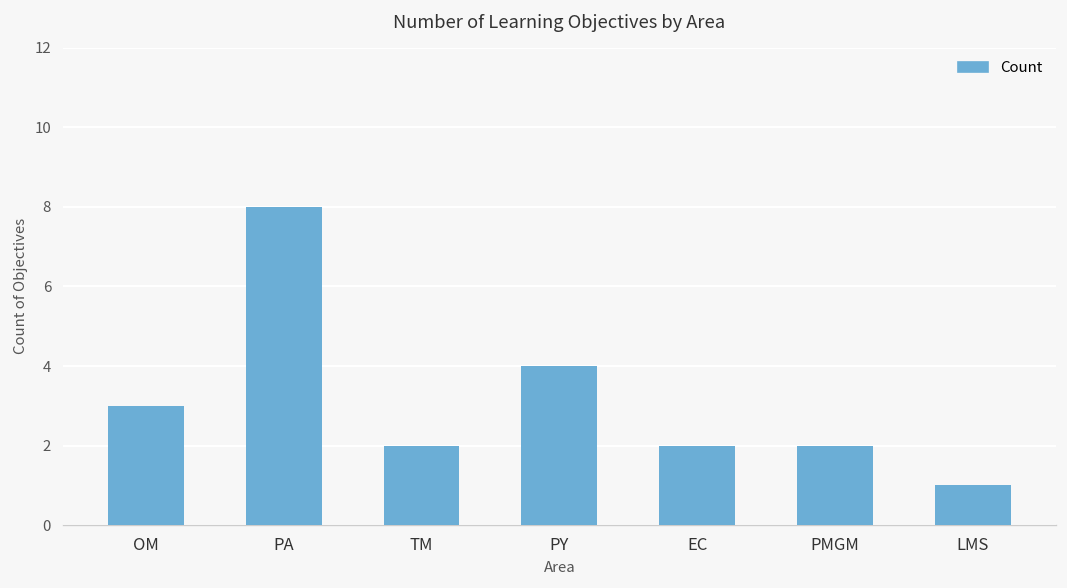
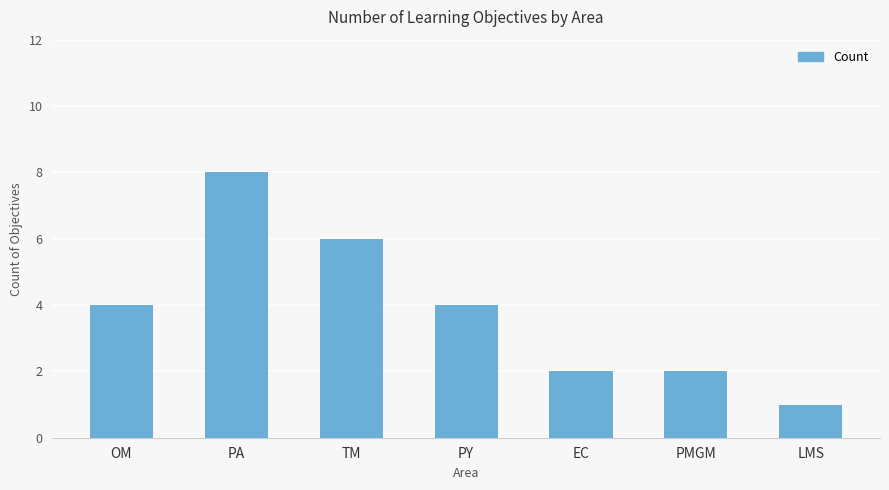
OM: 3 -> 4
TM: 2 -> 6
